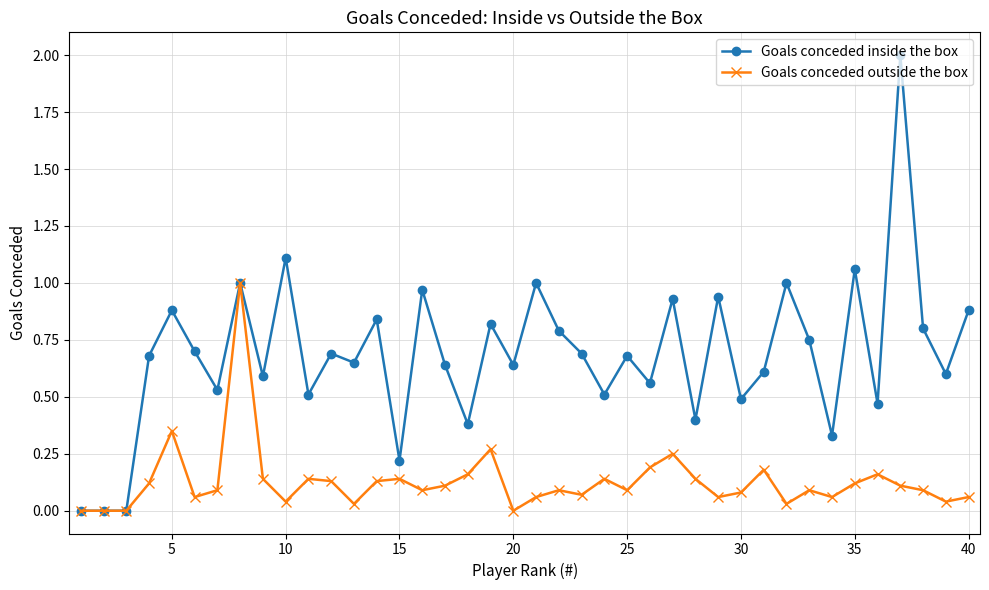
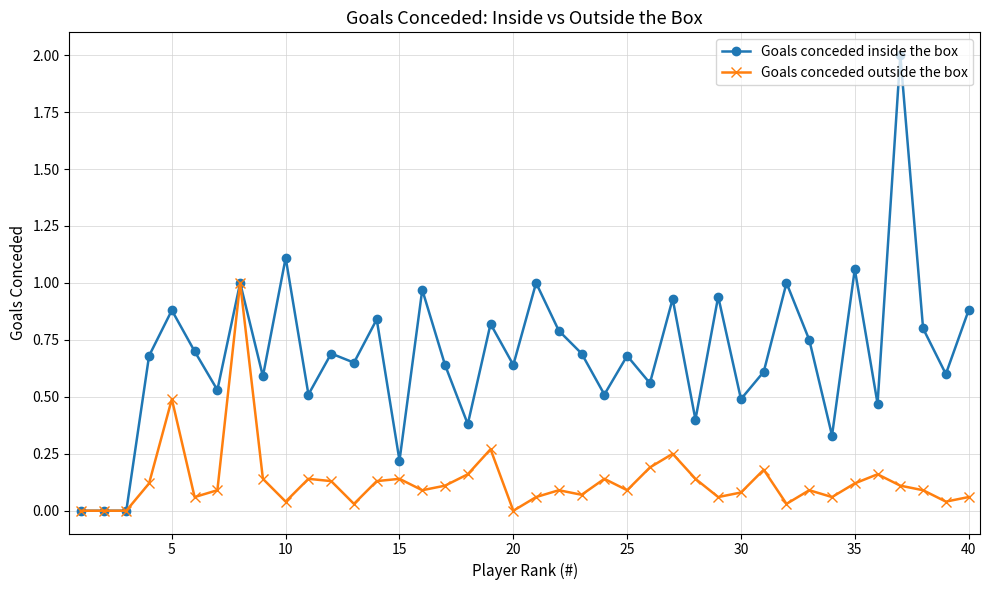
Goals conceded outside the box, 5: 0.35 -> 0.49
